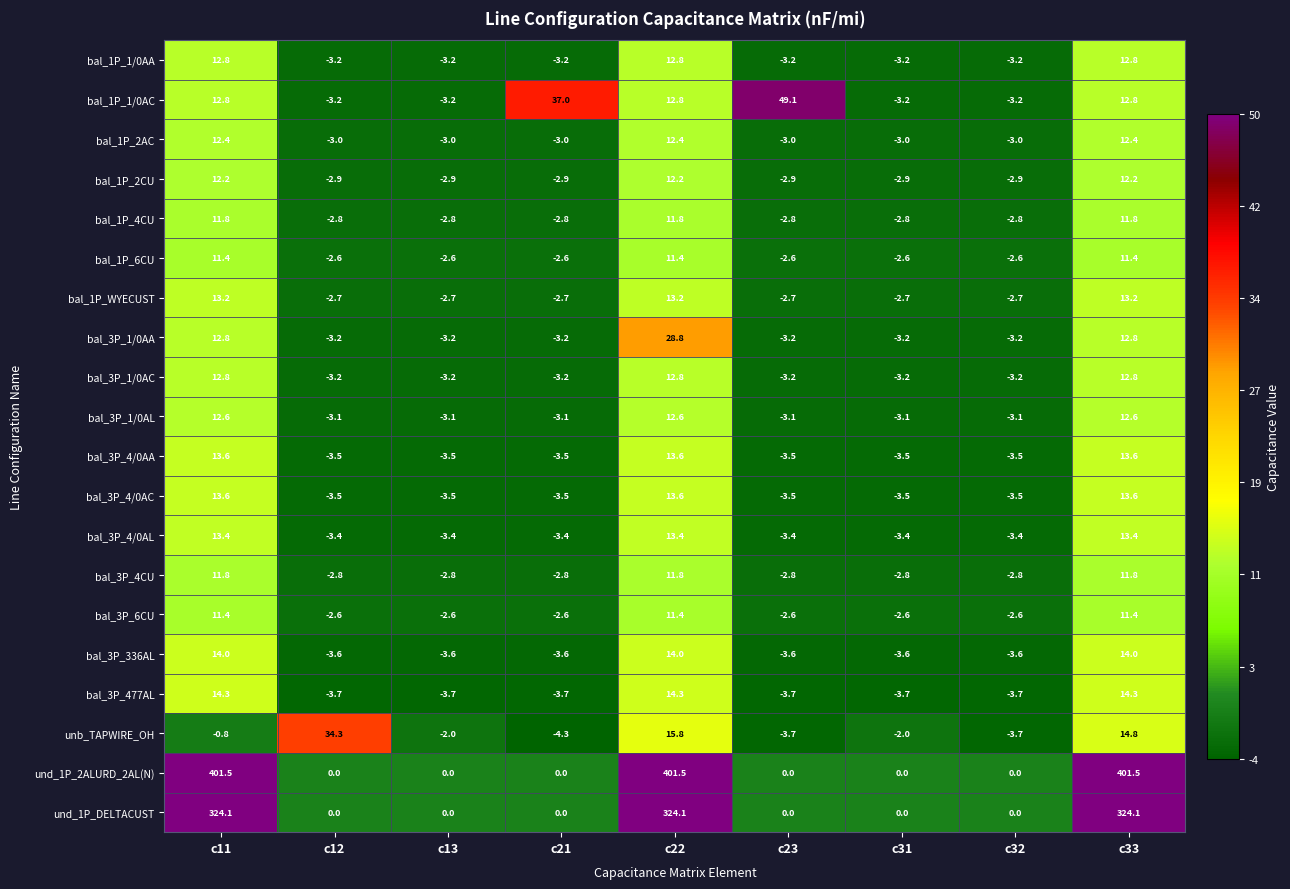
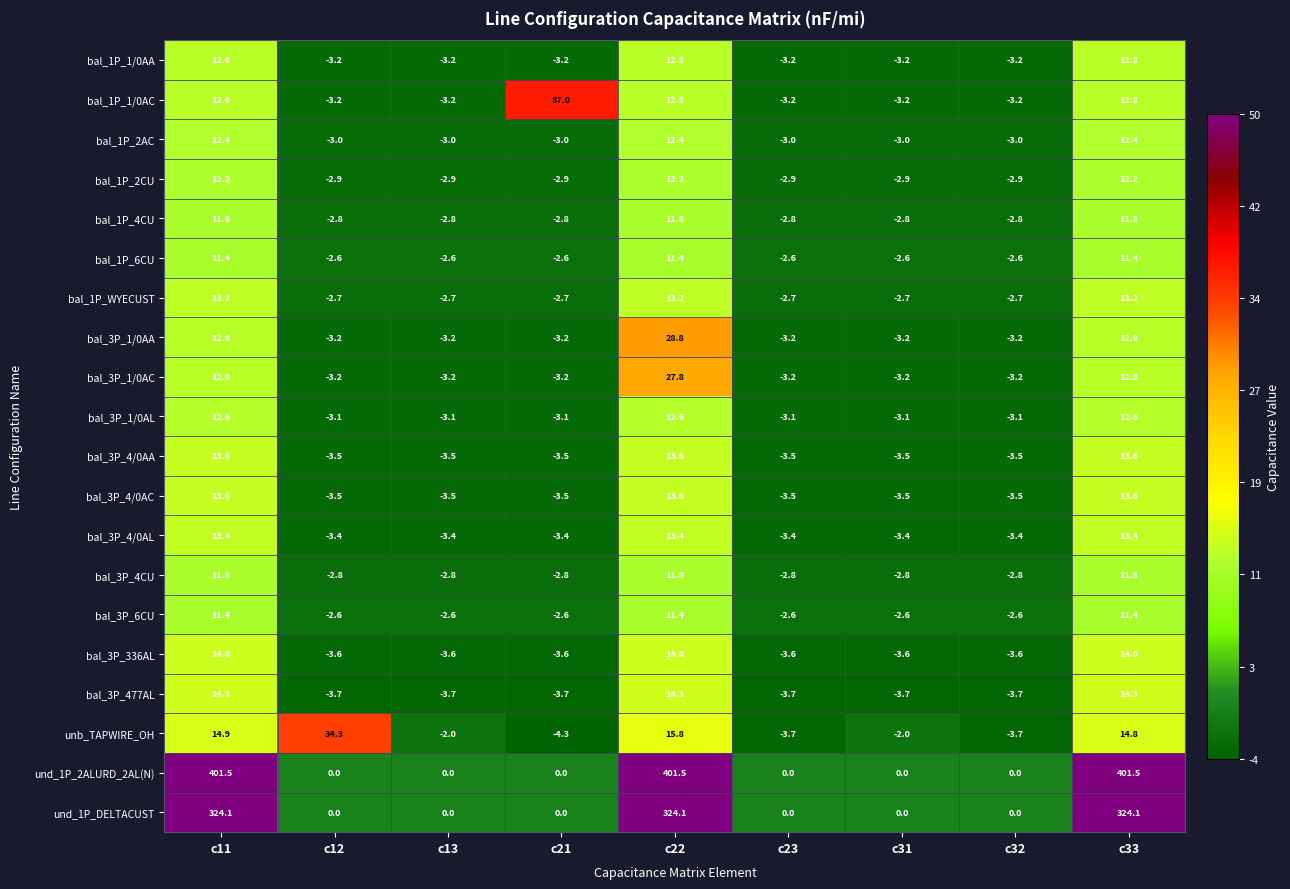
bal_1P_1/0AC, c23: 49.1 -> -3.2
bal_3P_1/0AC, c22: 12.8 -> 27.8
unb_TAPWIRE_OH, c11: -0.8 -> 14.9
